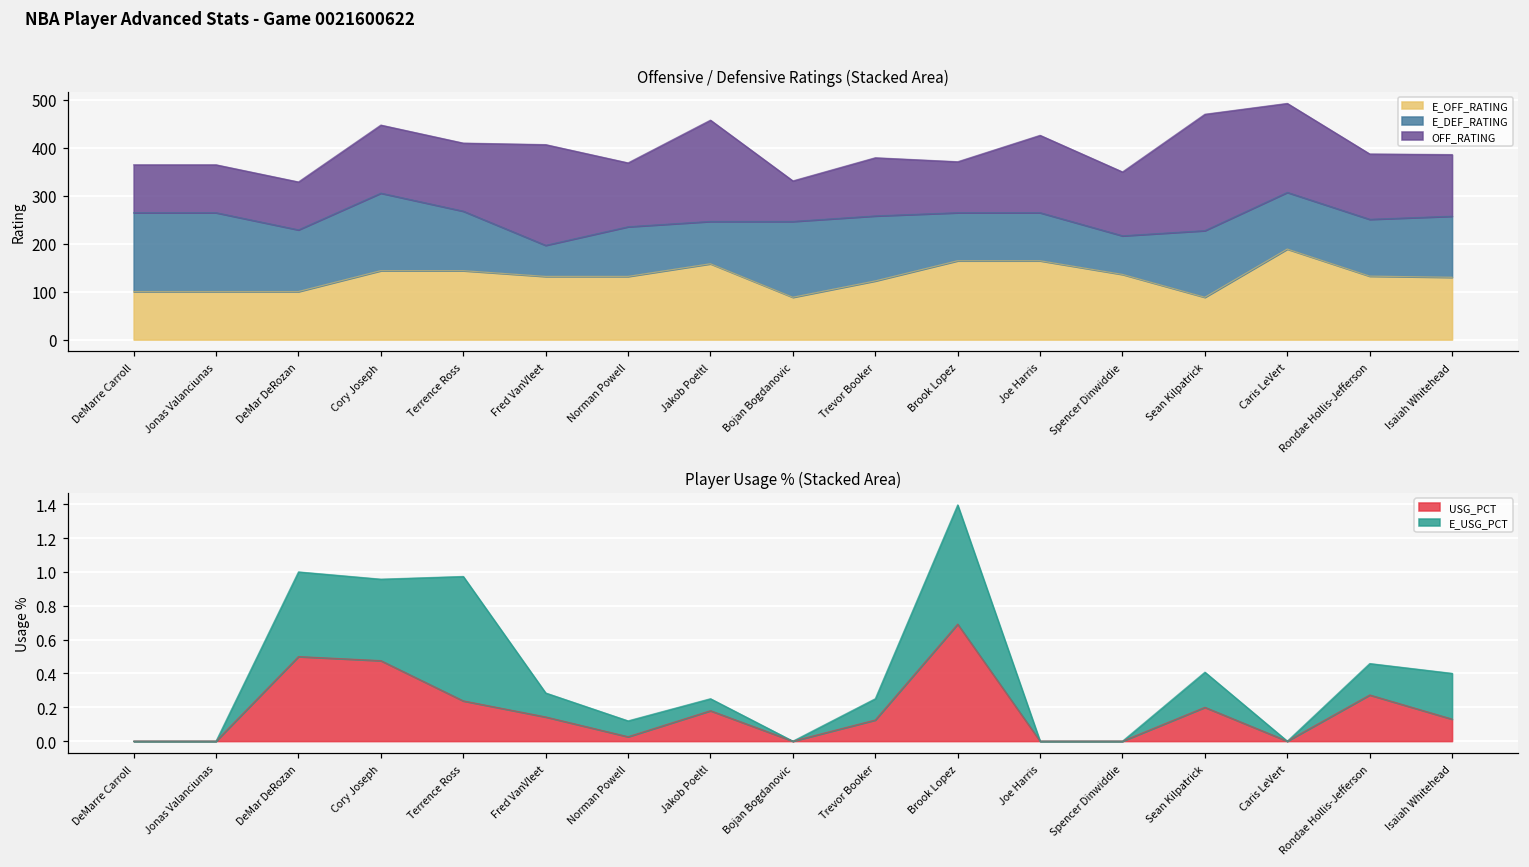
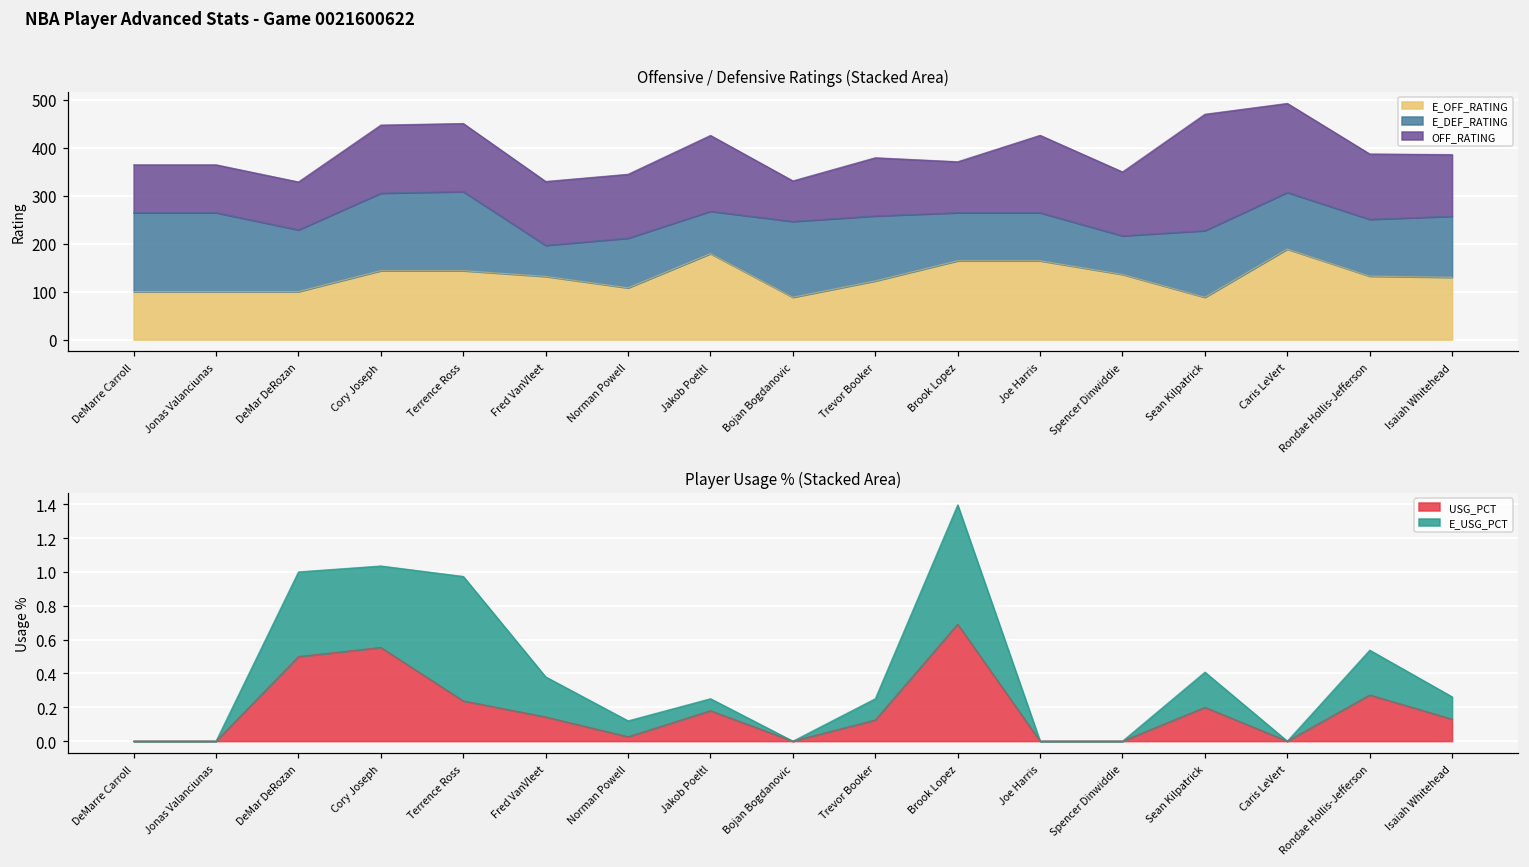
Offensive / Defensive Ratings (Stacked Area), E_DEF_RATING, Terrence Ross: 120 -> 170
Offensive / Defensive Ratings (Stacked Area), OFF_RATING, Fred VanVleet: 210 -> 130
Offensive / Defensive Ratings (Stacked Area), E_OFF_RATING, Norman Powell: 130 -> 110
Offensive / Defensive Ratings (Stacked Area), E_OFF_RATING, Jakob Poeltl: 160 -> 180
Offensive / Defensive Ratings (Stacked Area), OFF_RATING, Jakob Poeltl: 210 -> 160
Player Usage % (Stacked Area), USG_PCT, Cory Joseph: 0.48 -> 0.55
Player Usage % (Stacked Area), E_USG_PCT, Fred VanVleet: 0.14 -> 0.24
Player Usage % (Stacked Area), E_USG_PCT, Rondae Hollis-Jefferson: 0.19 -> 0.27
Player Usage % (Stacked Area), E_USG_PCT, Isaiah Whitehead: 0.27 -> 0.13
